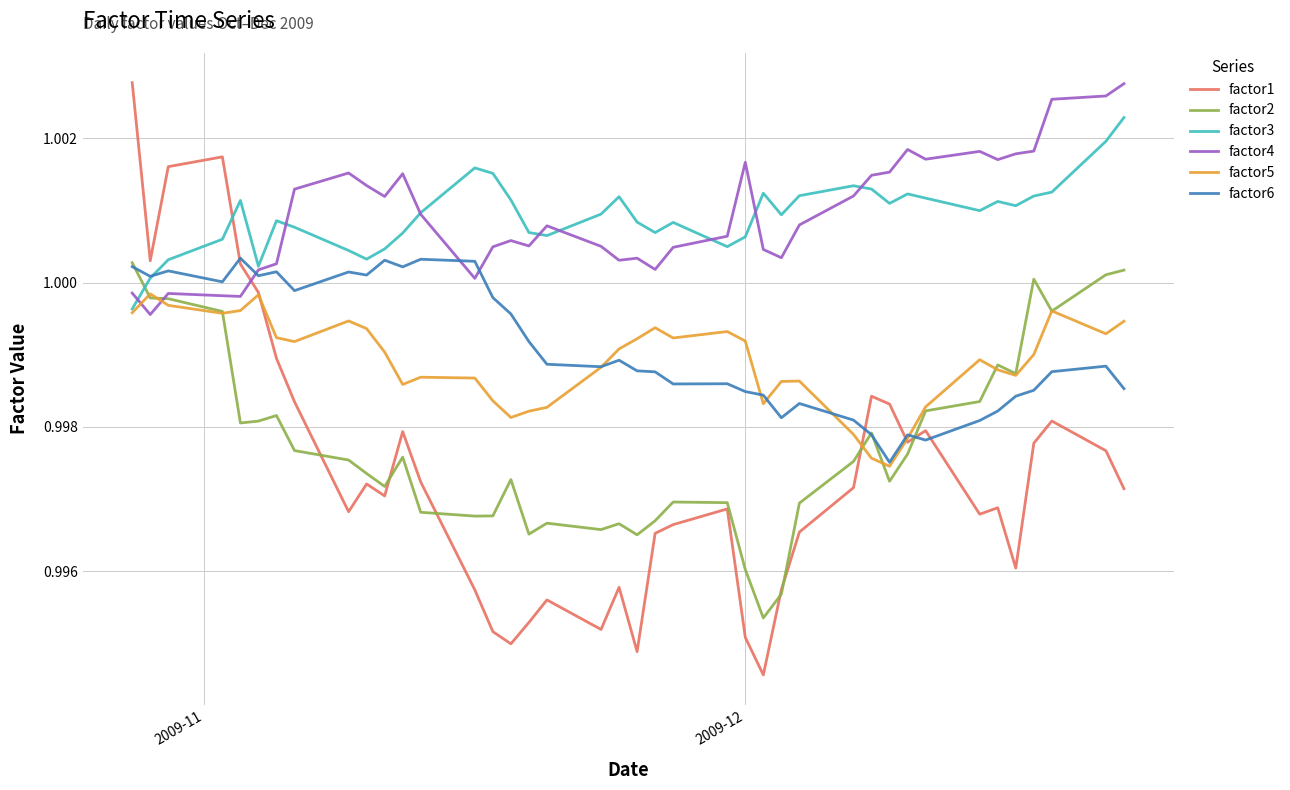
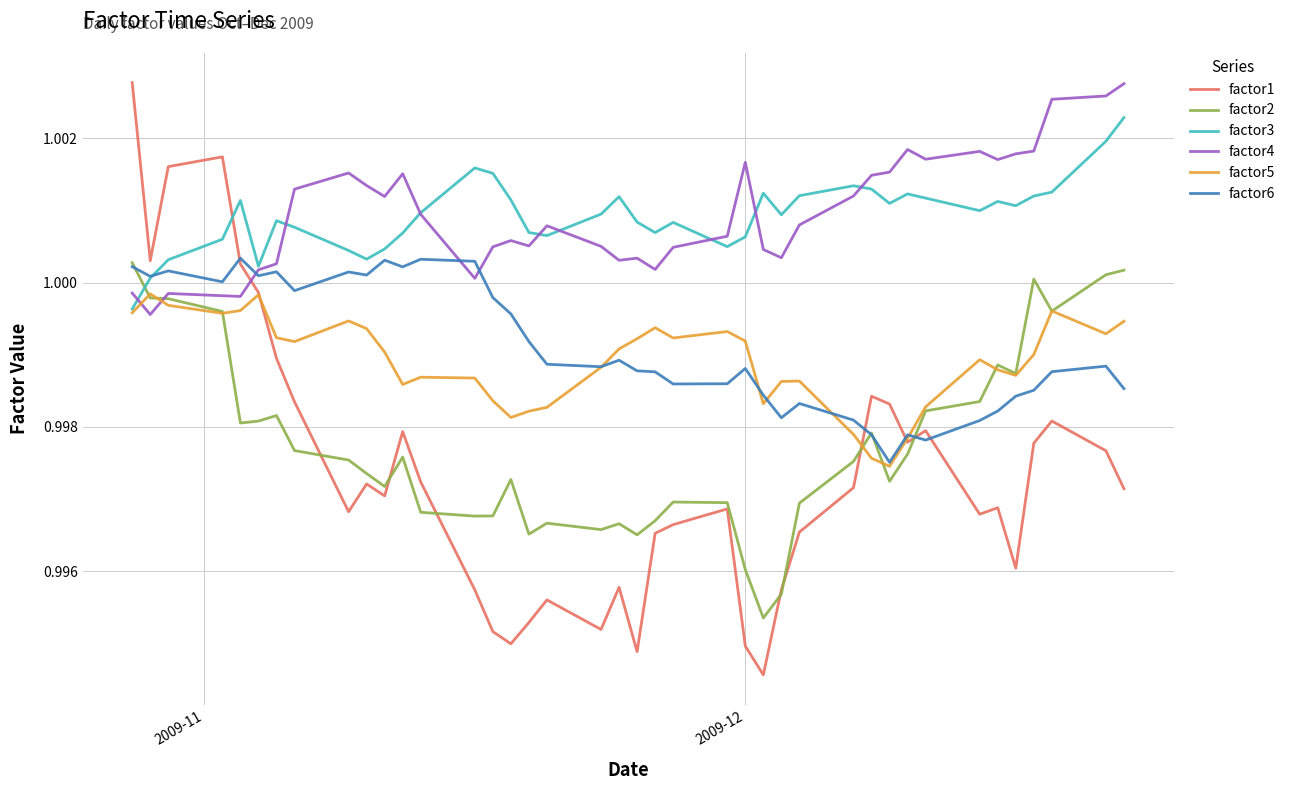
factor1, 2009-12: 0.9951 -> 0.9950
factor6, 2009-12: 0.9985 -> 0.9988
